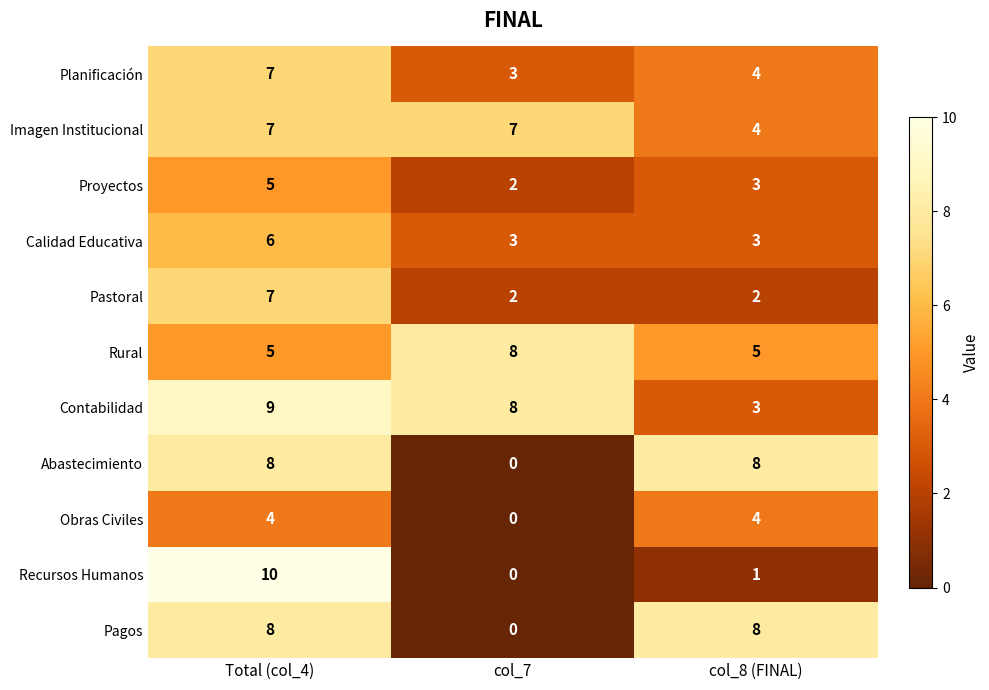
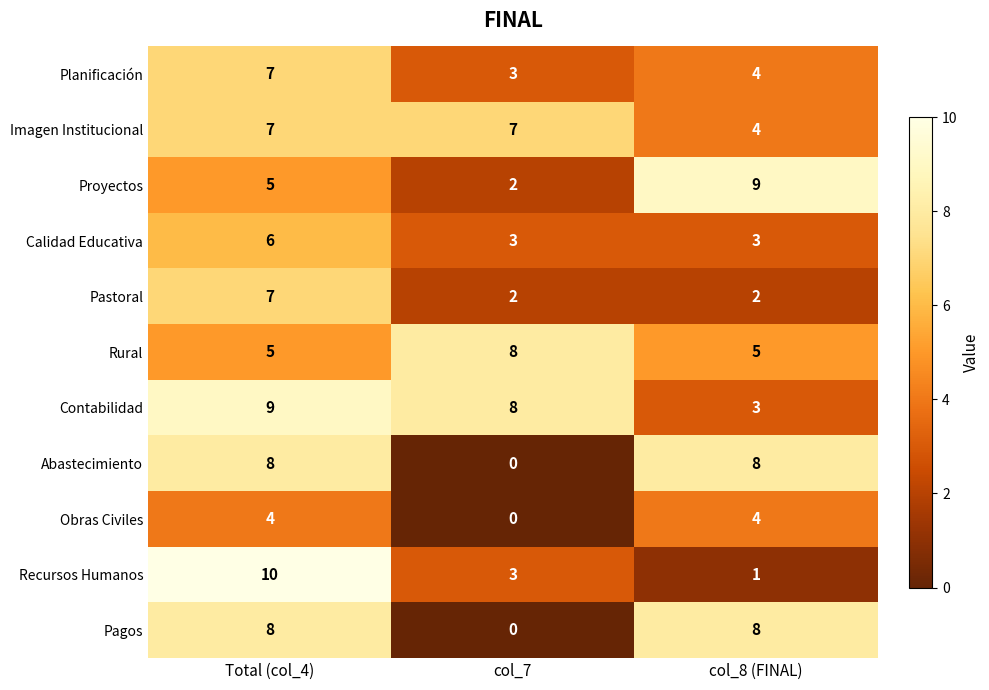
Proyectos, col_8 (FINAL): 3 -> 9
Recursos Humanos, col_7: 0 -> 3
